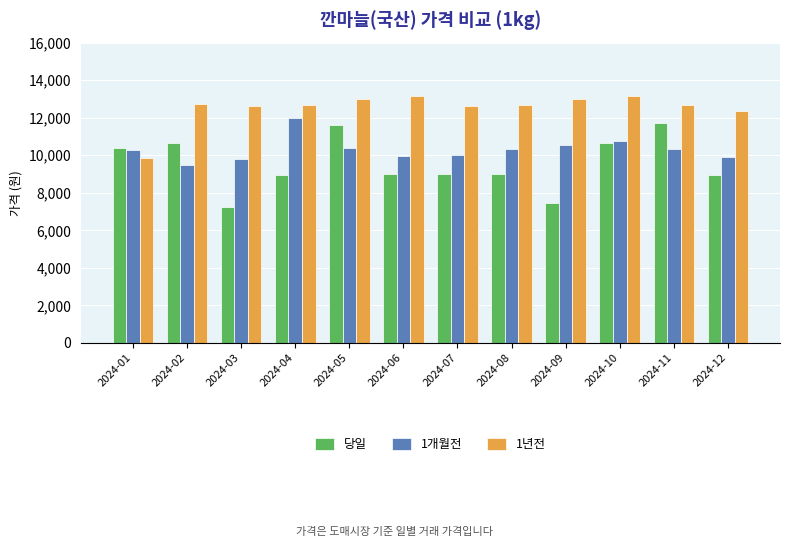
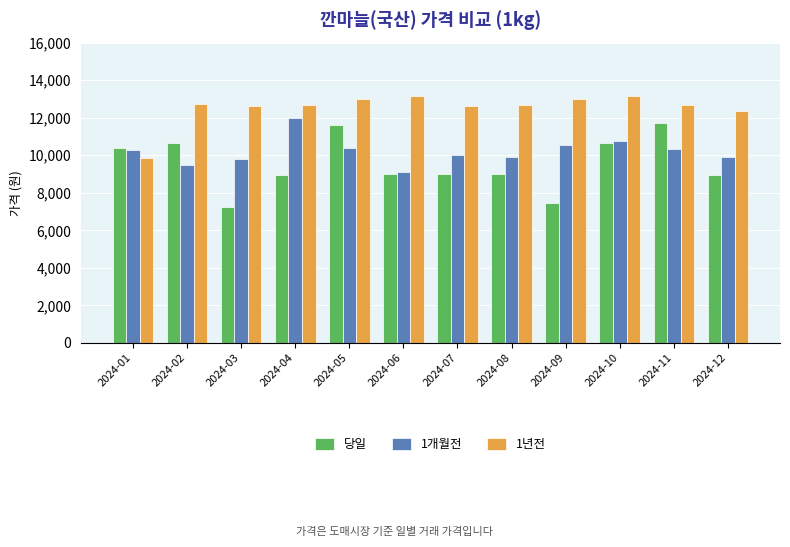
1개월전, 2024-06: 10,000 -> 9,100
1개월전, 2024-08: 10,300 -> 9,900
